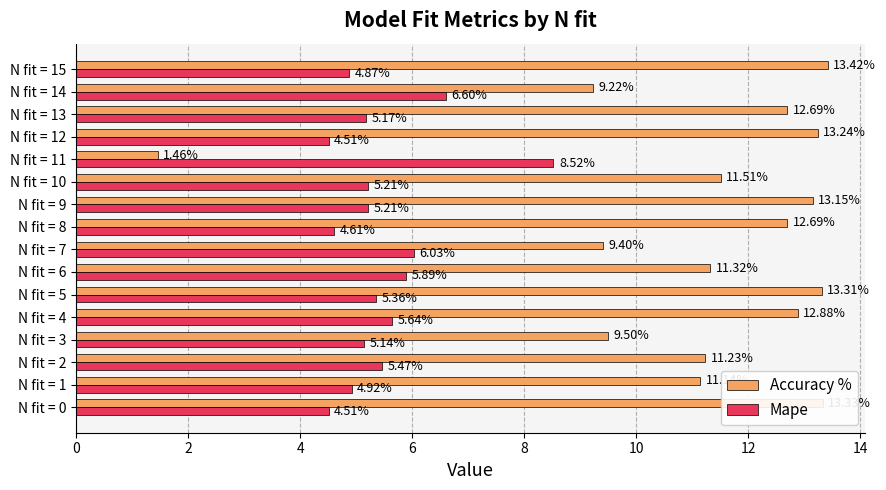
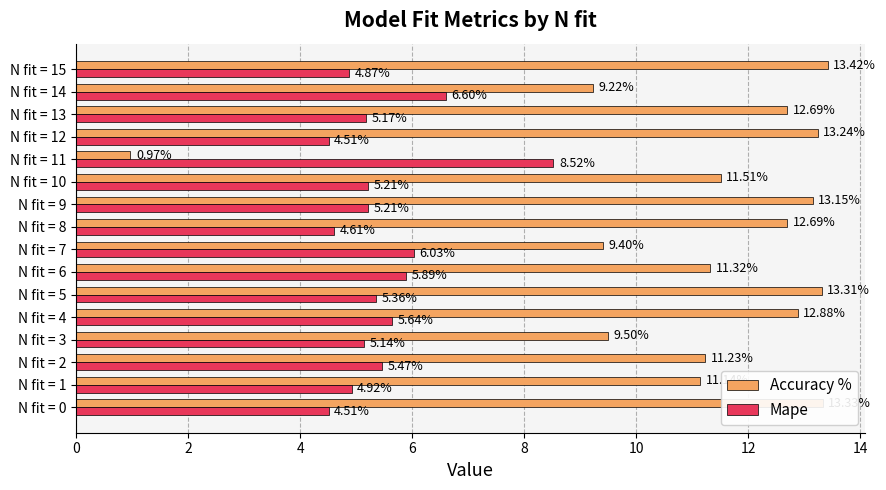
Accuracy %, N fit = 11: 1.46% -> 0.97%
